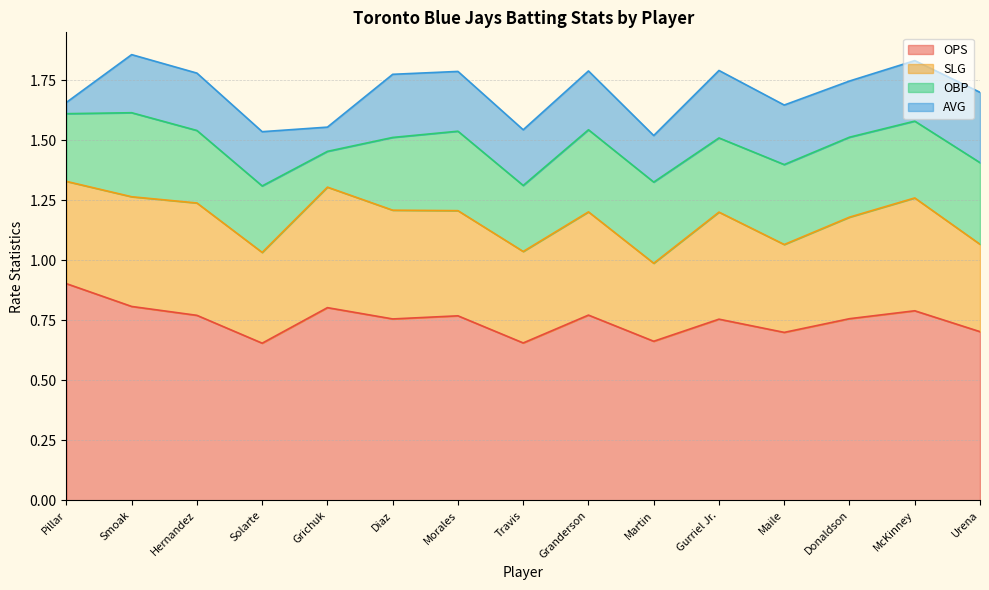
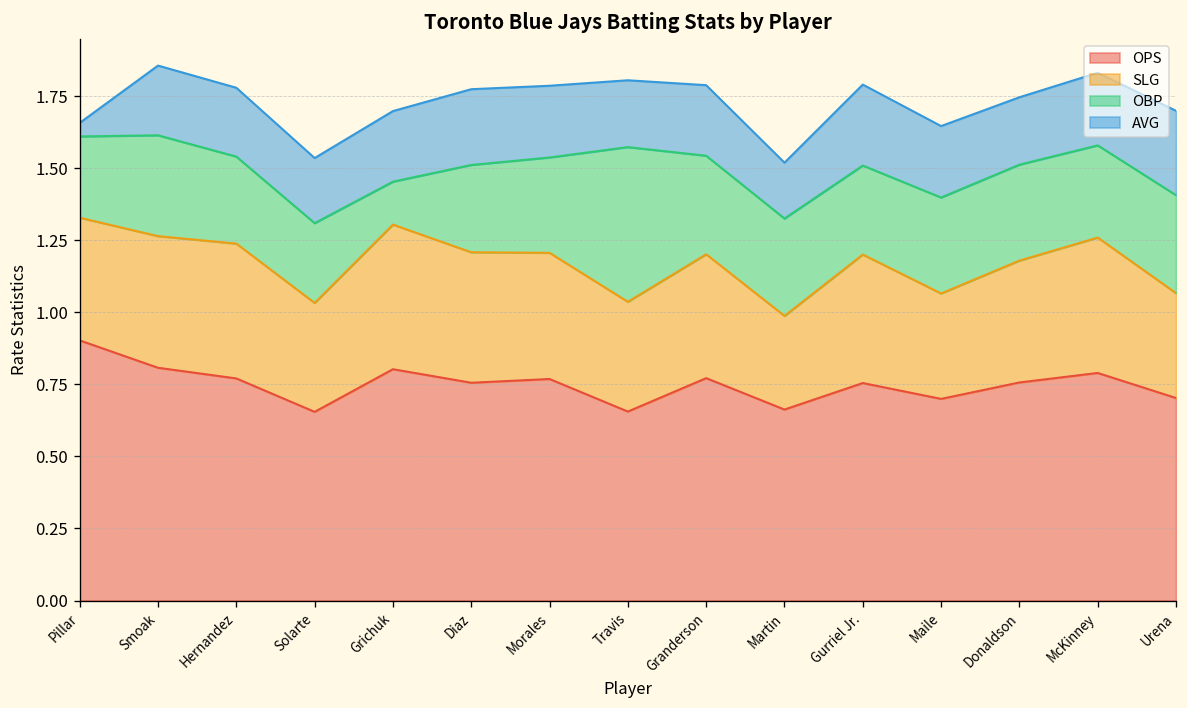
AVG, Grichuk: 0.10 -> 0.25
OBP, Travis: 0.27 -> 0.54
